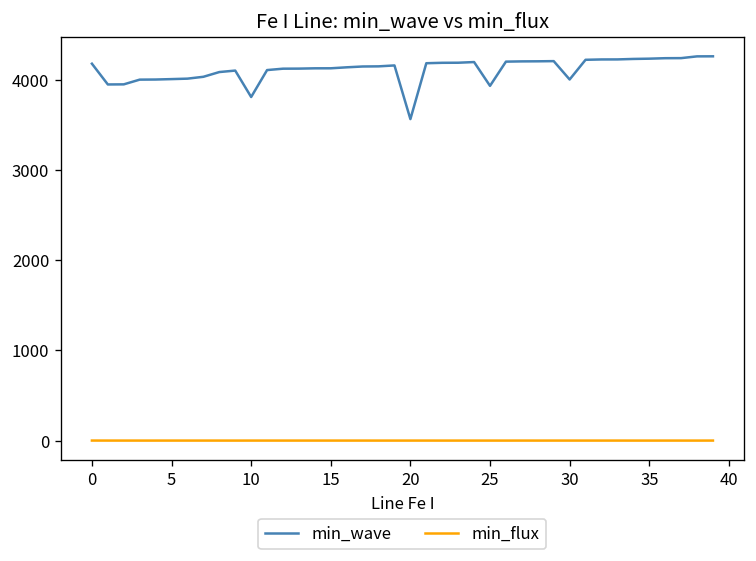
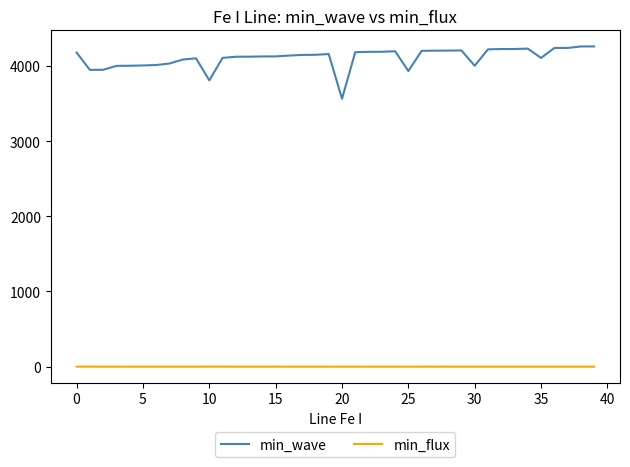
min_wave, 35: 4200 -> 4100
